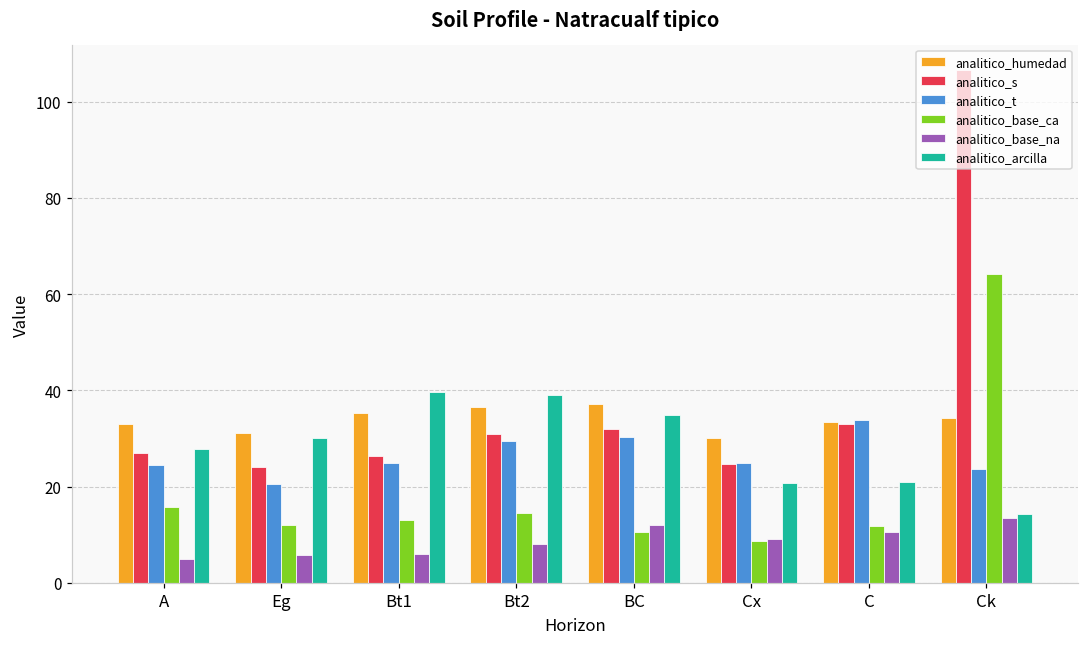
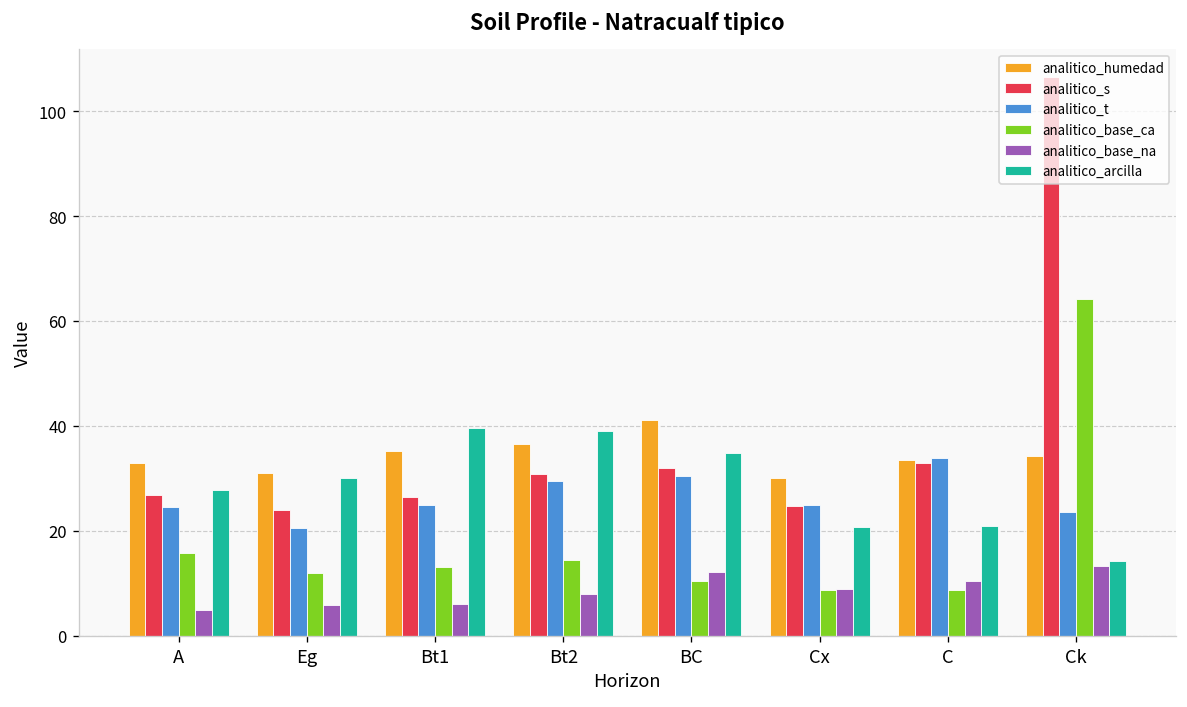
analitico_humedad, BC: 37 -> 41
analitico_base_ca, C: 12 -> 9
